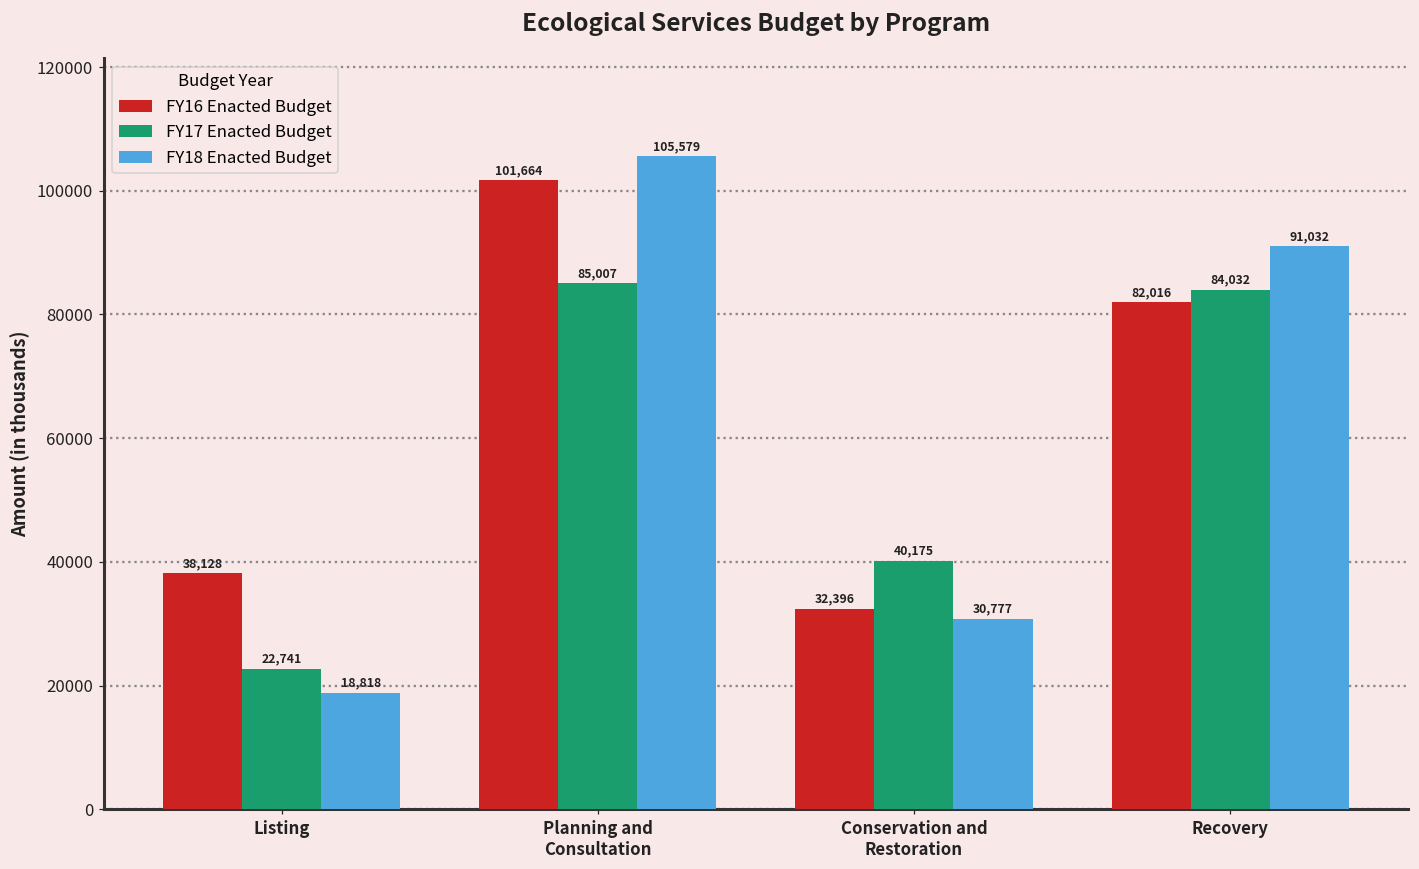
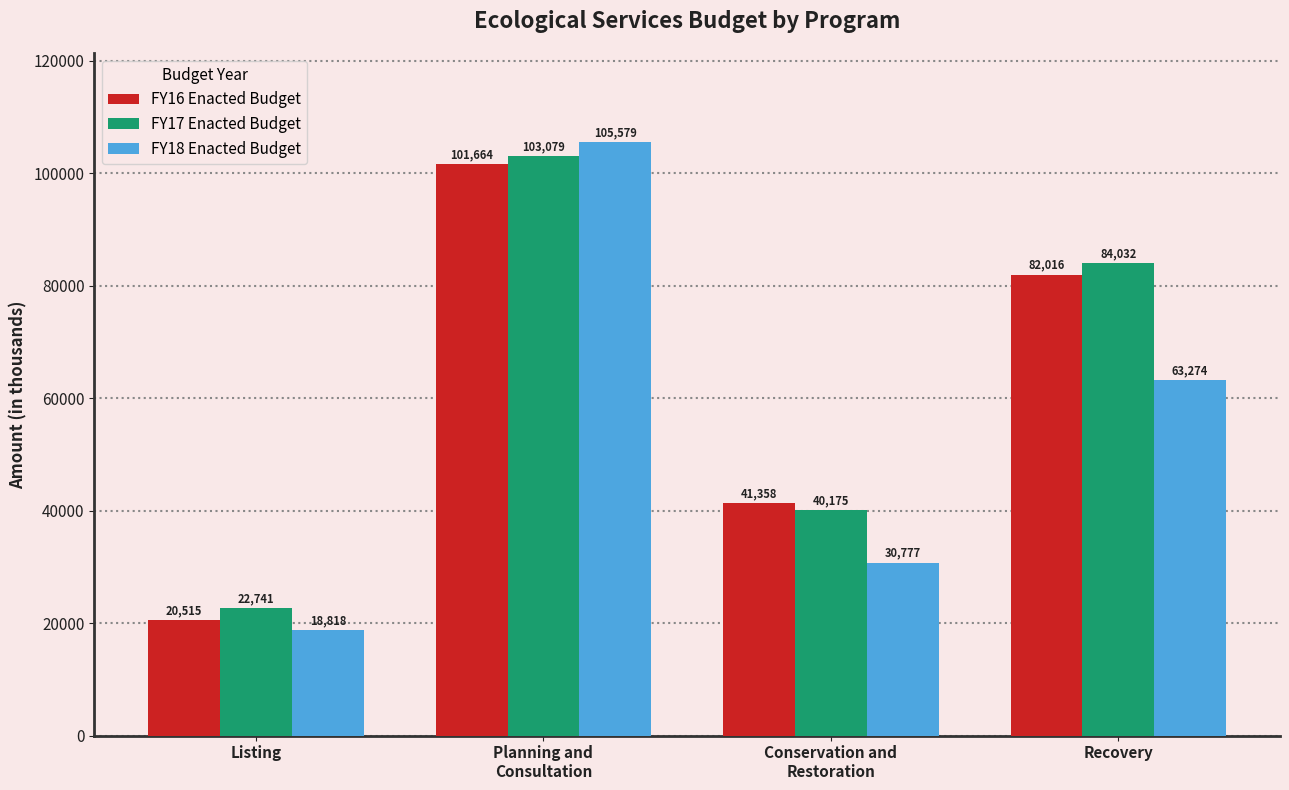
FY16 Enacted Budget, Listing: 38,128 -> 20,515
FY17 Enacted Budget, Planning and Consultation: 85,007 -> 103,079
FY16 Enacted Budget, Conservation and Restoration: 32,396 -> 41,358
FY18 Enacted Budget, Recovery: 91,032 -> 63,274
